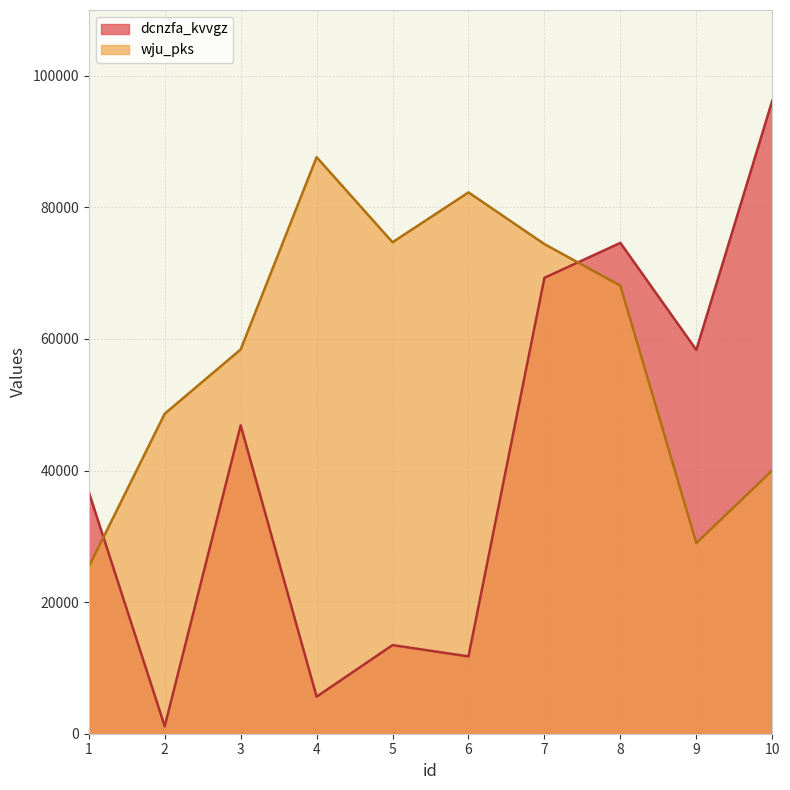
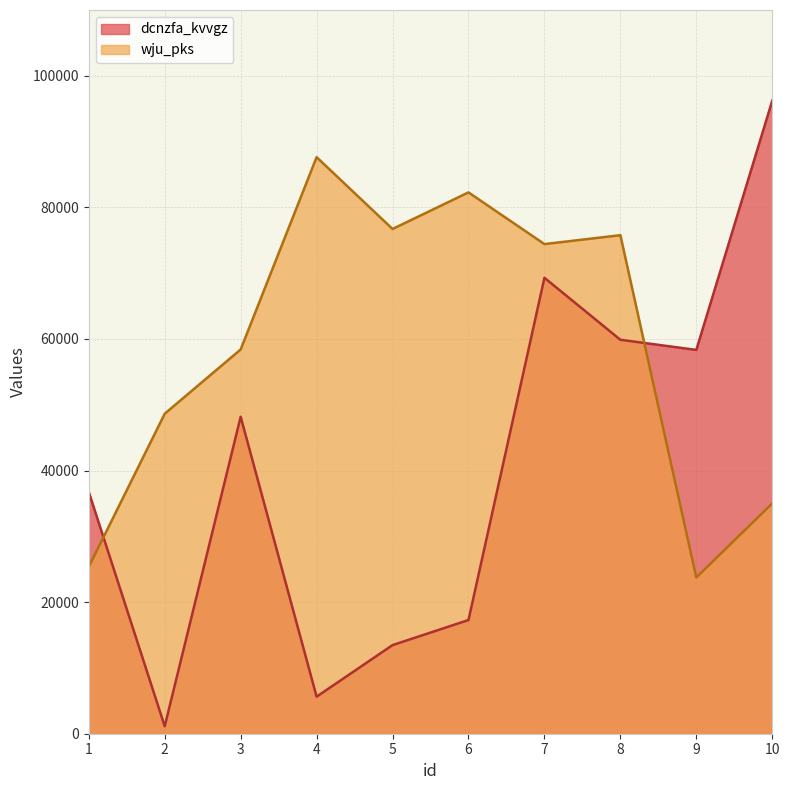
dcnzfa_kvvgz, 3: 47000 -> 48000
wju_pks, 5: 75000 -> 77000
dcnzfa_kvvgz, 6: 12000 -> 17000
dcnzfa_kvvgz, 8: 75000 -> 60000
wju_pks, 8: 68000 -> 76000
wju_pks, 9: 29000 -> 24000
wju_pks, 10: 40000 -> 35000
